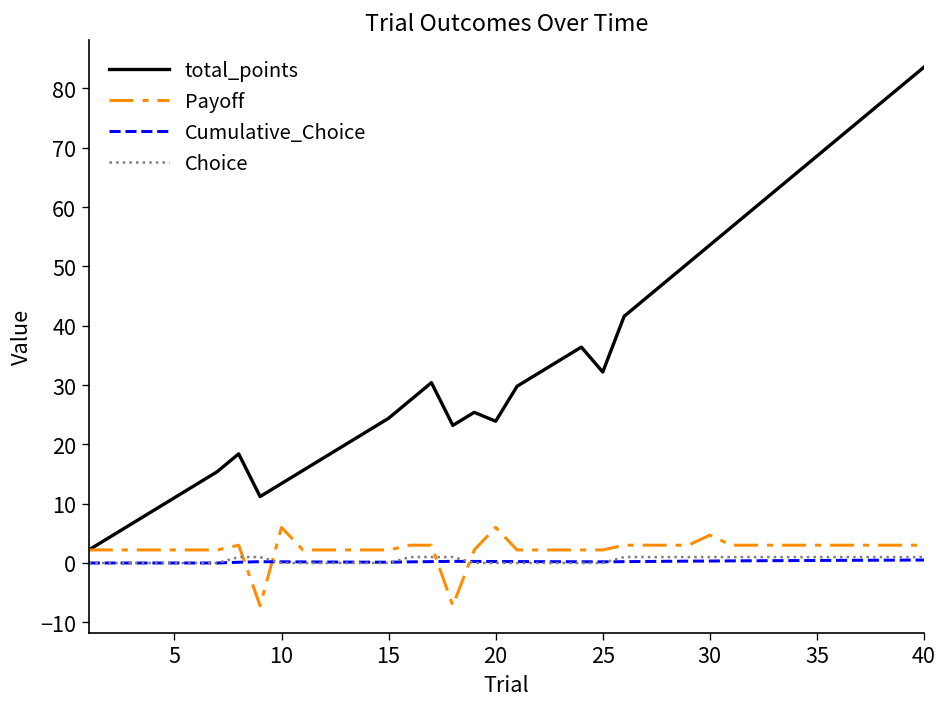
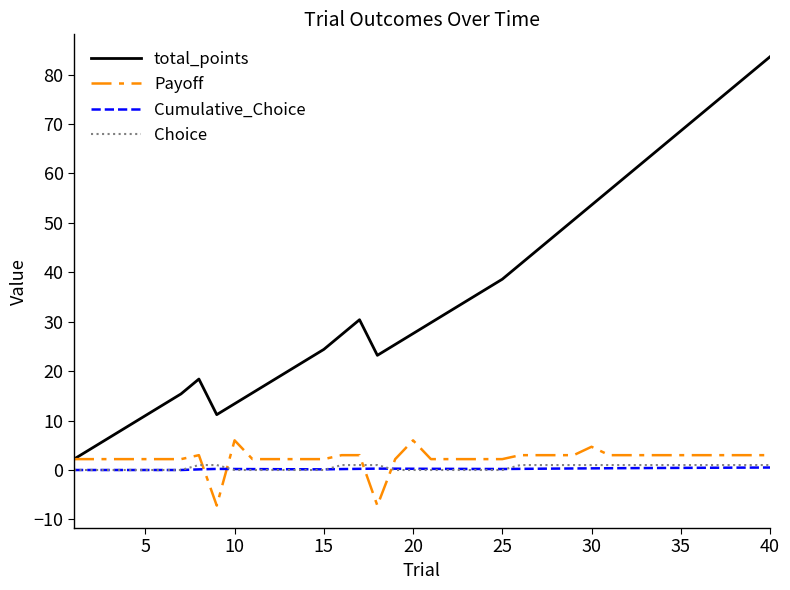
total_points, 20: 24 -> 28
total_points, 25: 32 -> 39
